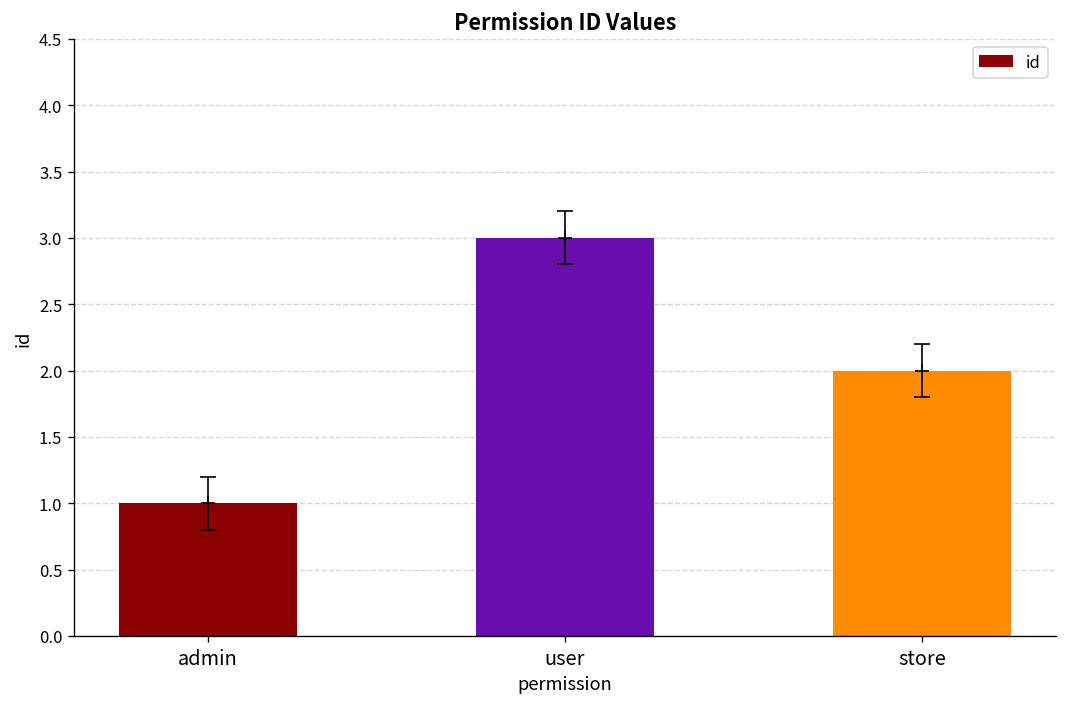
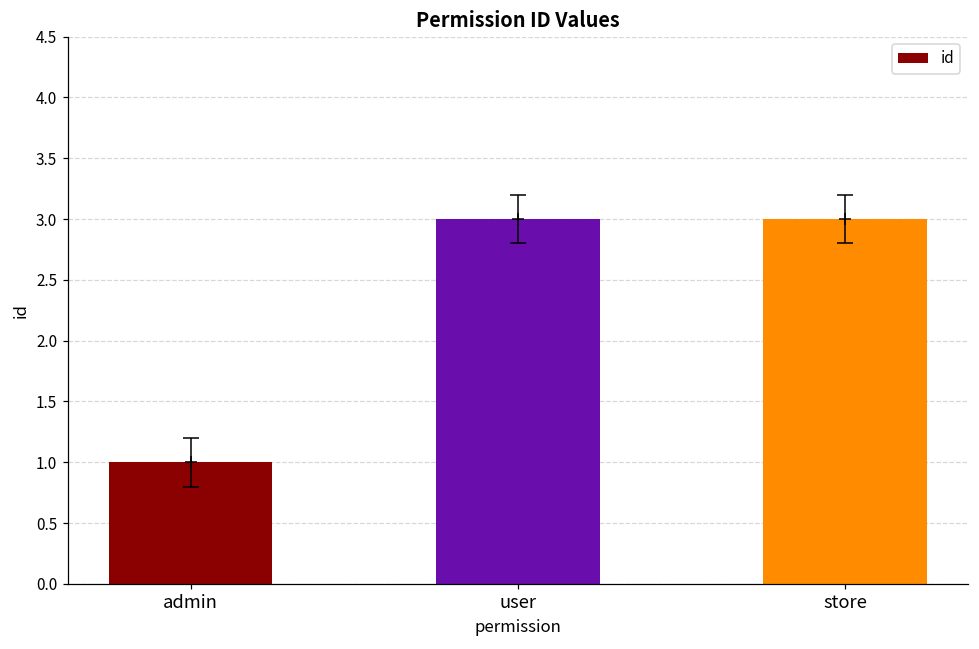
id, store: 2 -> 3
